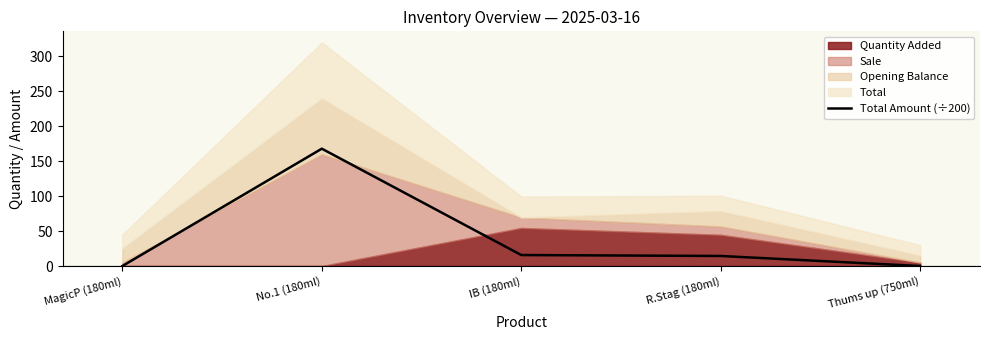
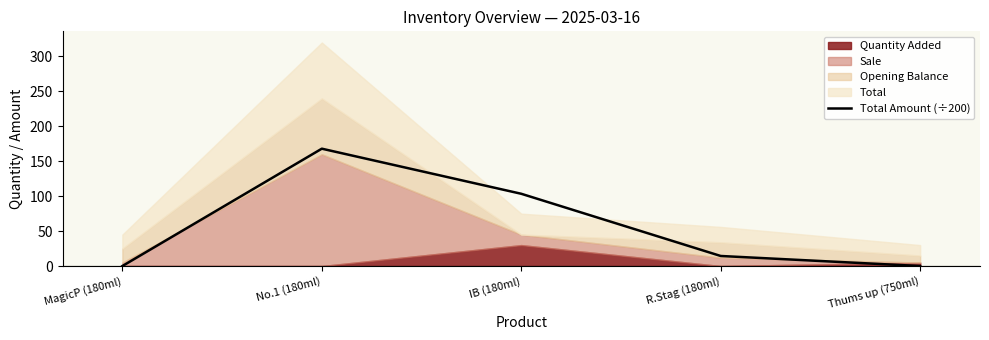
Total Amount (÷200), IB (180ml): 20 -> 100
Quantity Added, IB (180ml): 50 -> 30
Quantity Added, R.Stag (180ml): 40 -> 0
